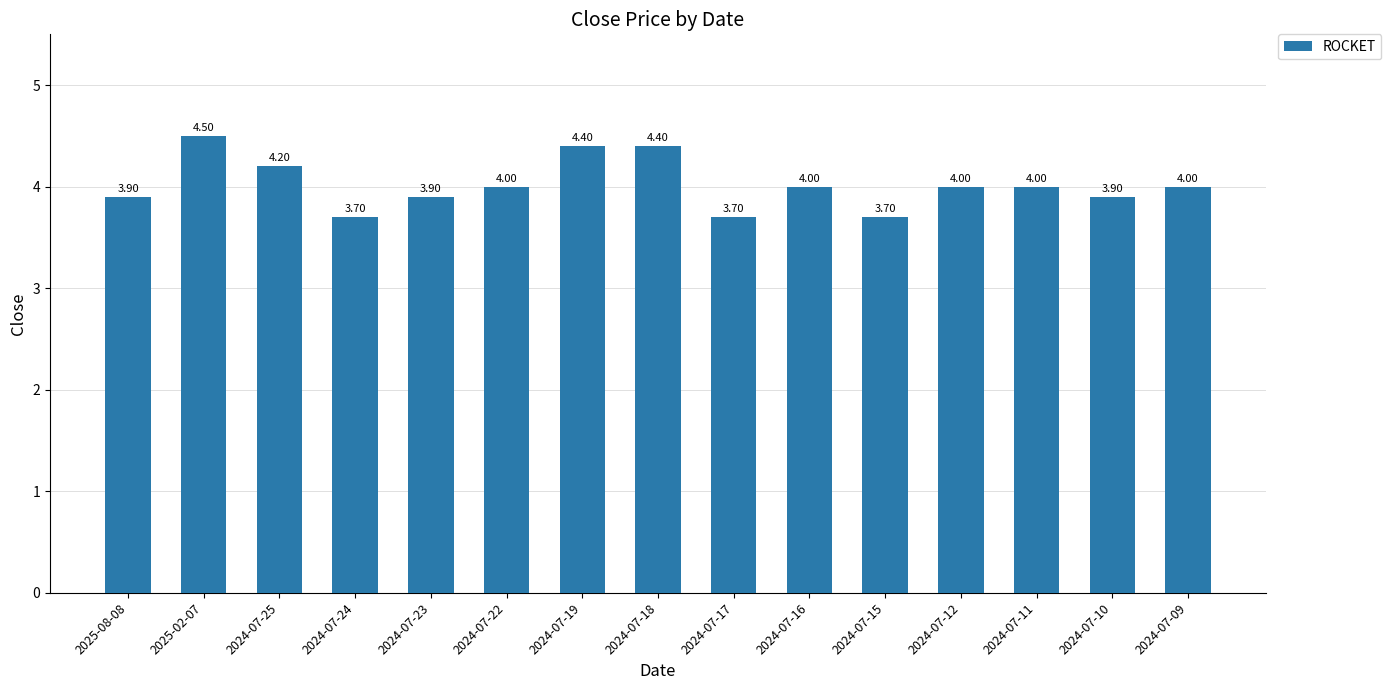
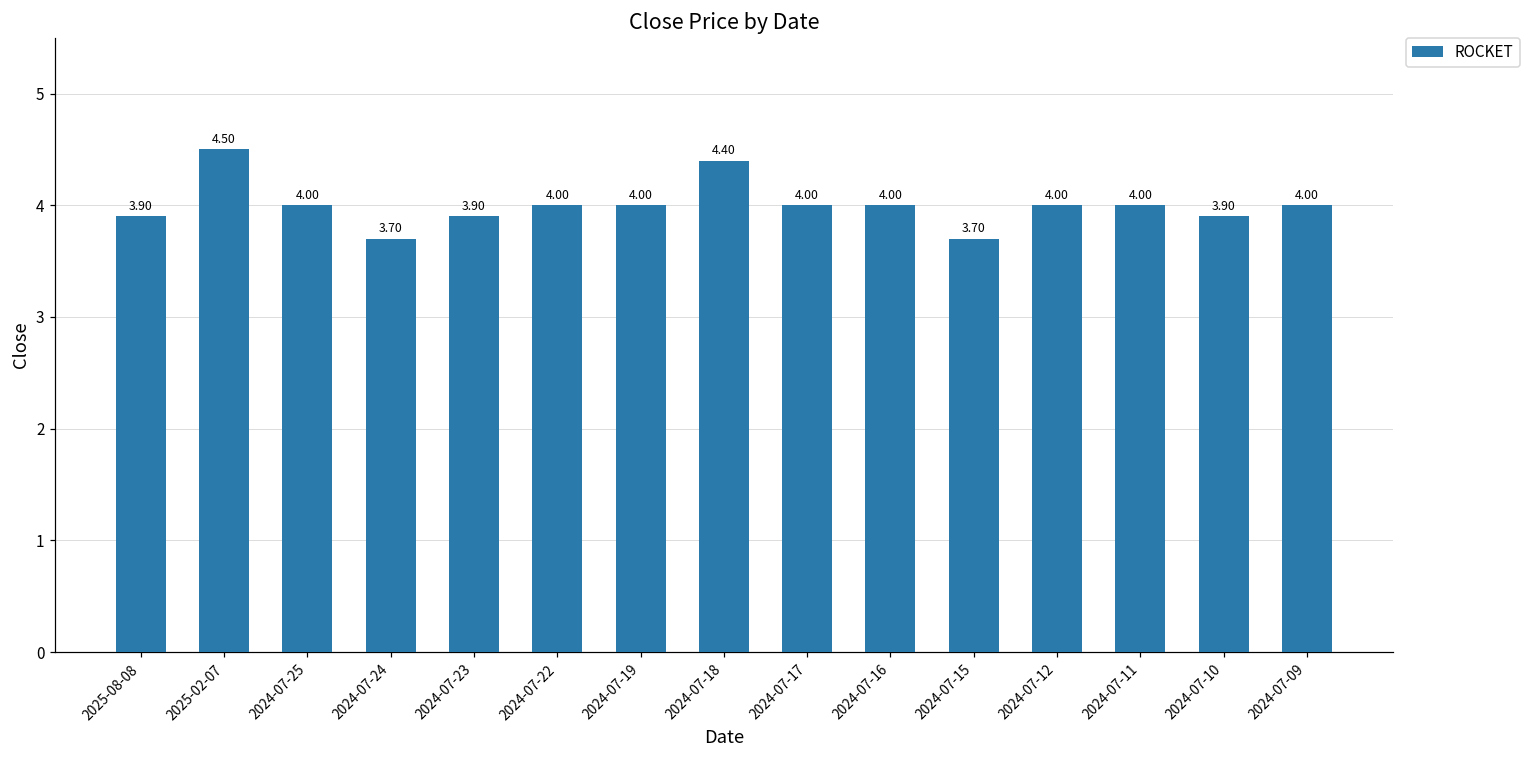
2024-07-25: 4.20 -> 4.00
2024-07-19: 4.40 -> 4.00
2024-07-17: 3.70 -> 4.00
